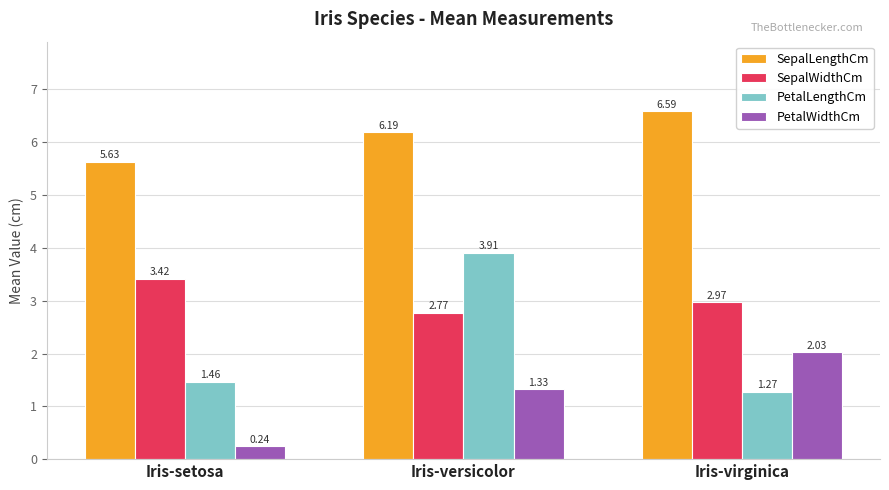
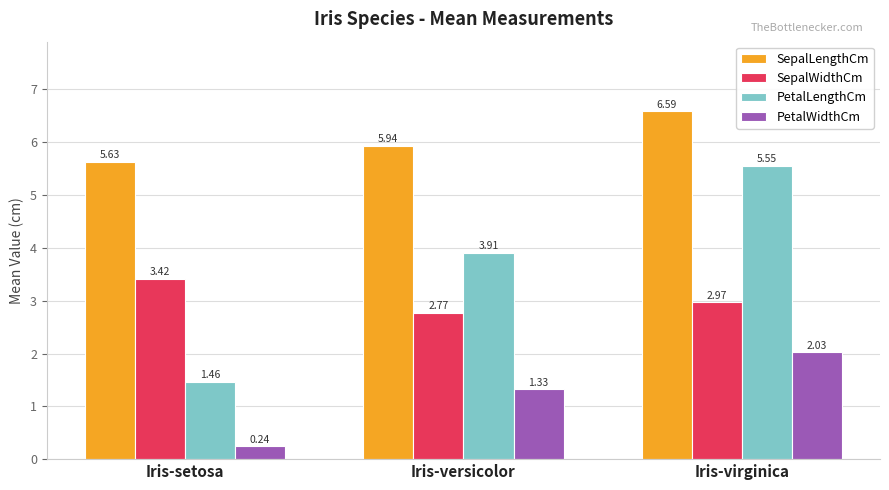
SepalLengthCm, Iris-versicolor: 6.19 -> 5.94
PetalLengthCm, Iris-virginica: 1.27 -> 5.55
